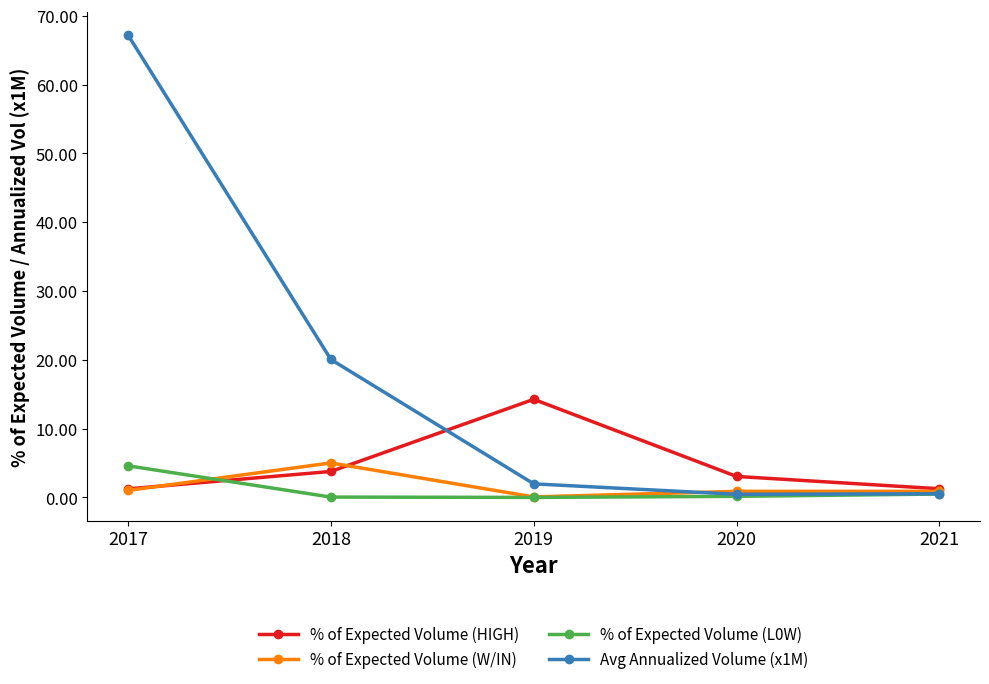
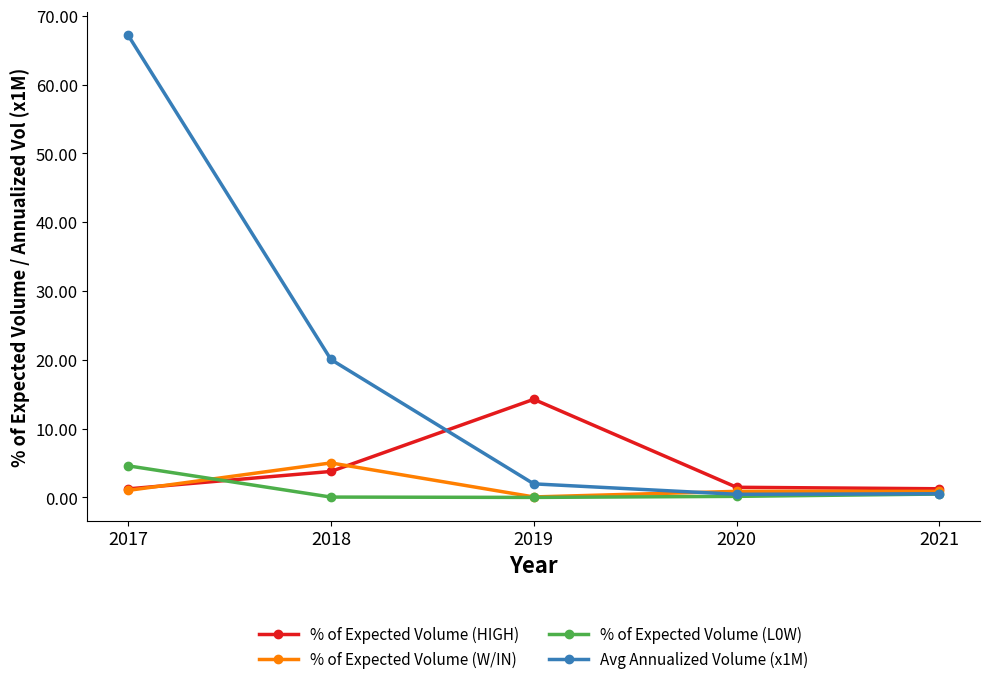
% of Expected Volume (HIGH), 2020: 3 -> 1
